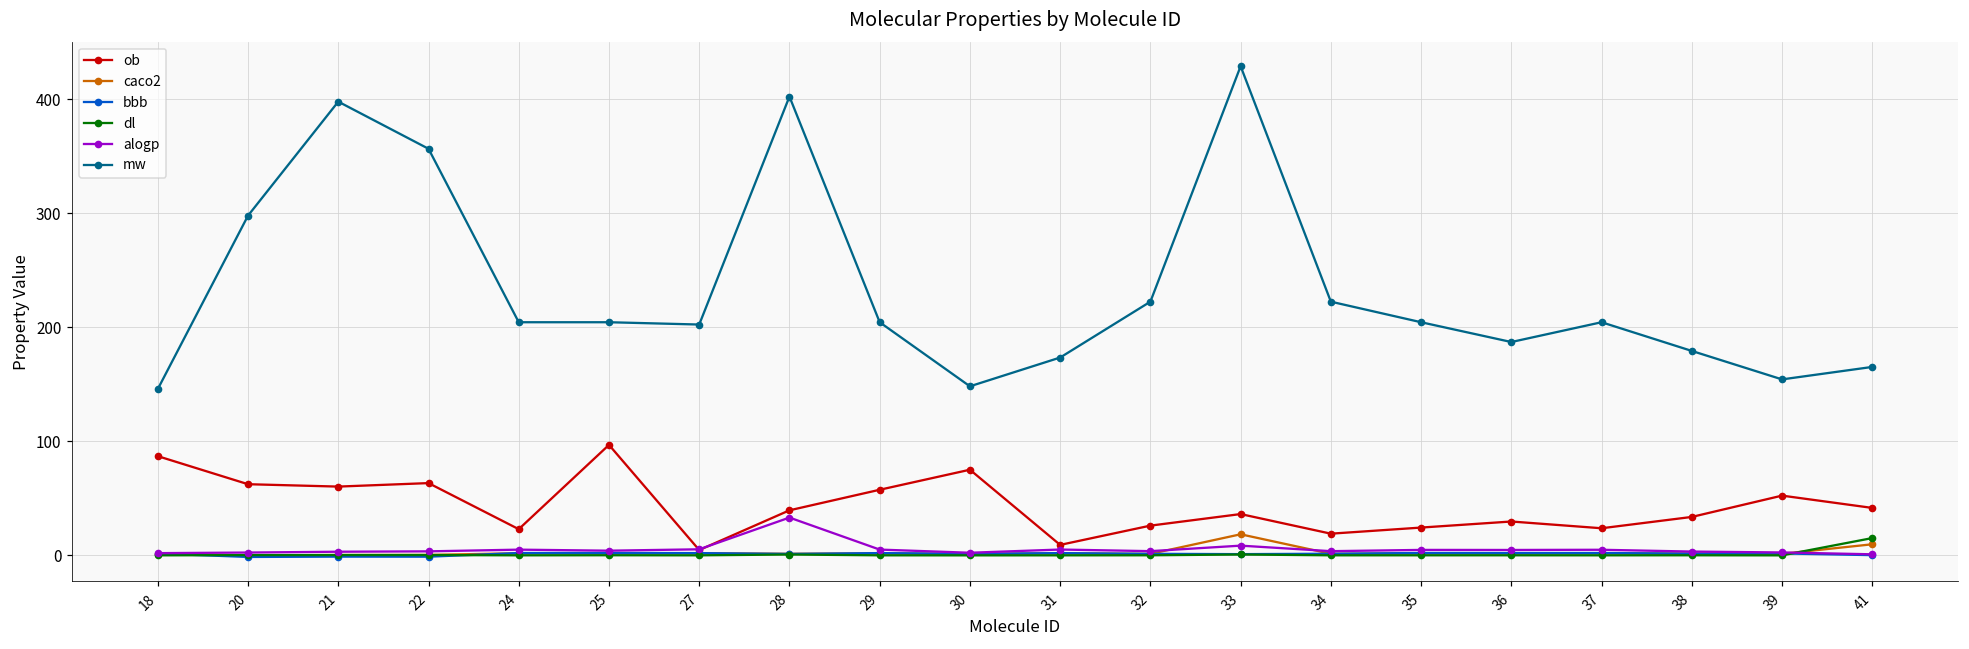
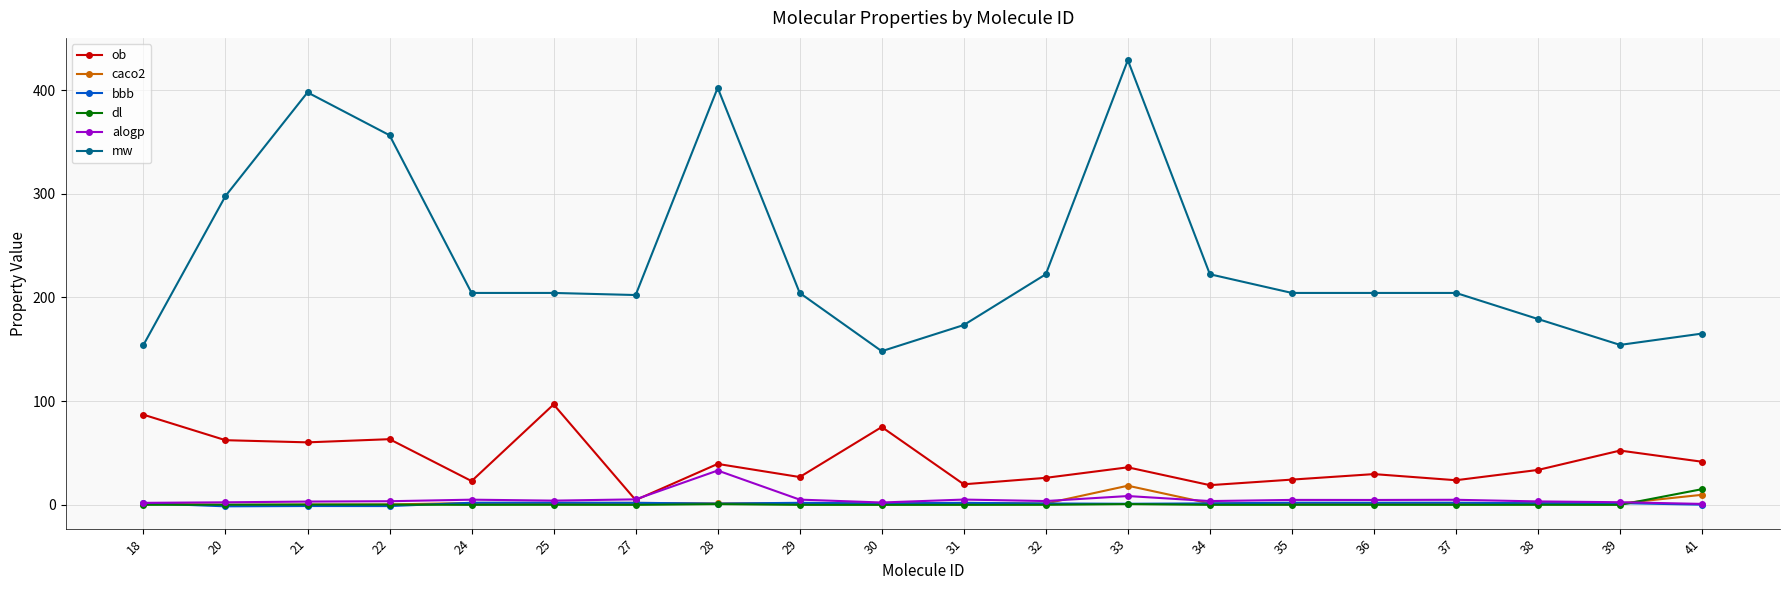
mw, 18: 146 -> 154
ob, 29: 58 -> 27
ob, 31: 9 -> 20
mw, 36: 187 -> 204
